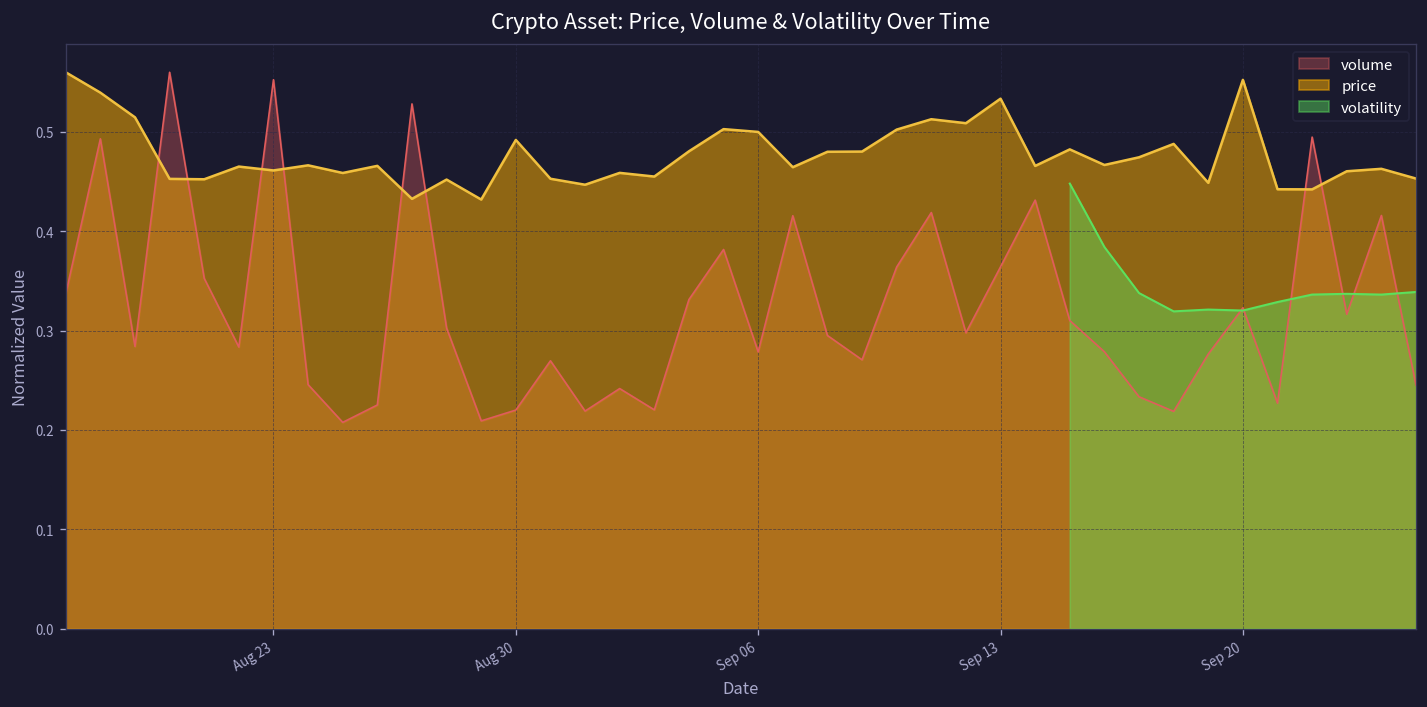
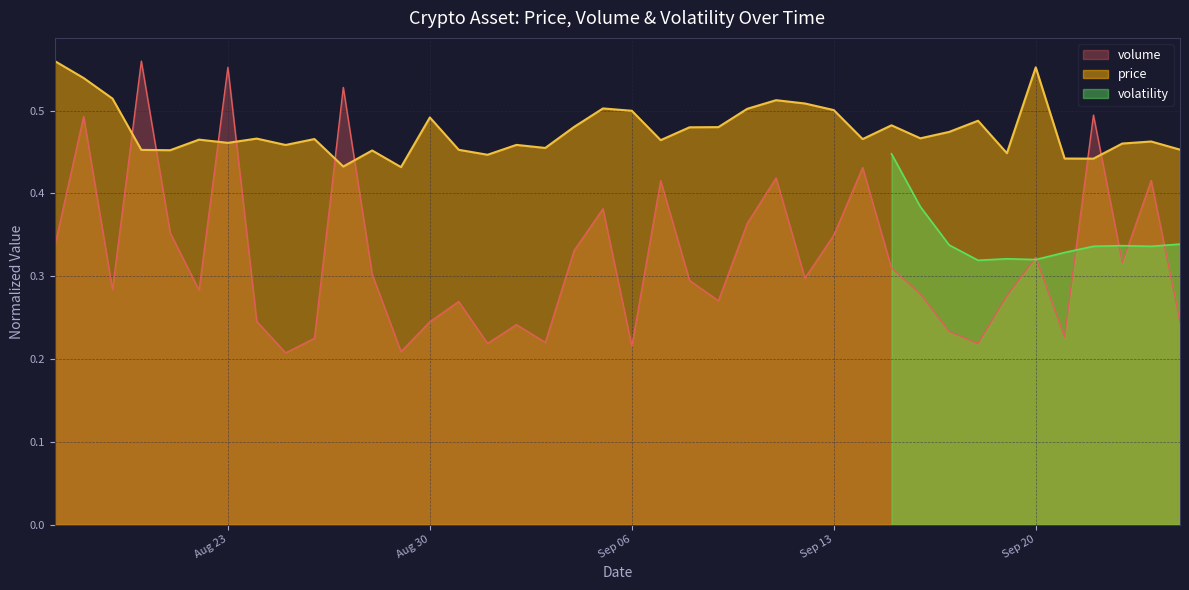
volume, Aug 30: 0.22 -> 0.25
volume, Sep 06: 0.28 -> 0.22
volume, Sep 13: 0.36 -> 0.35
price, Sep 13: 0.53 -> 0.50
